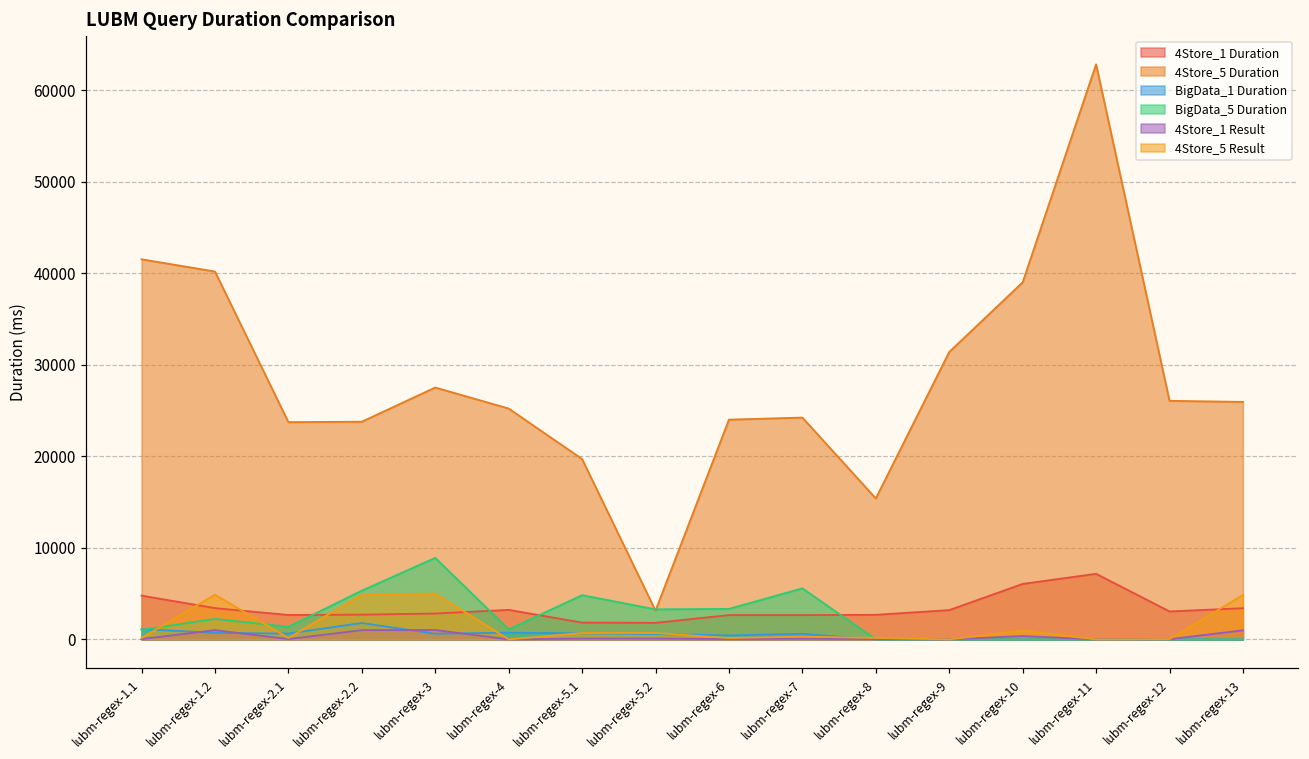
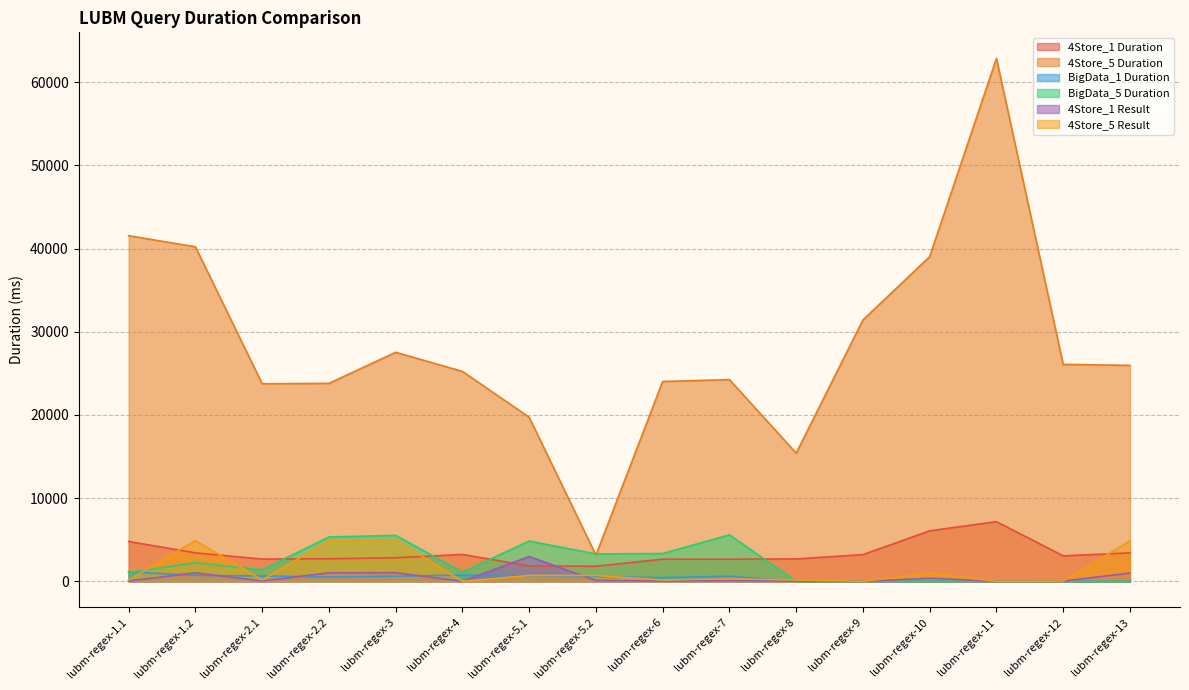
BigData_1 Duration, lubm-regex-2.2: 2000 -> 1000
BigData_5 Duration, lubm-regex-3: 9000 -> 6000
4Store_1 Result, lubm-regex-5.1: 0 -> 3000
